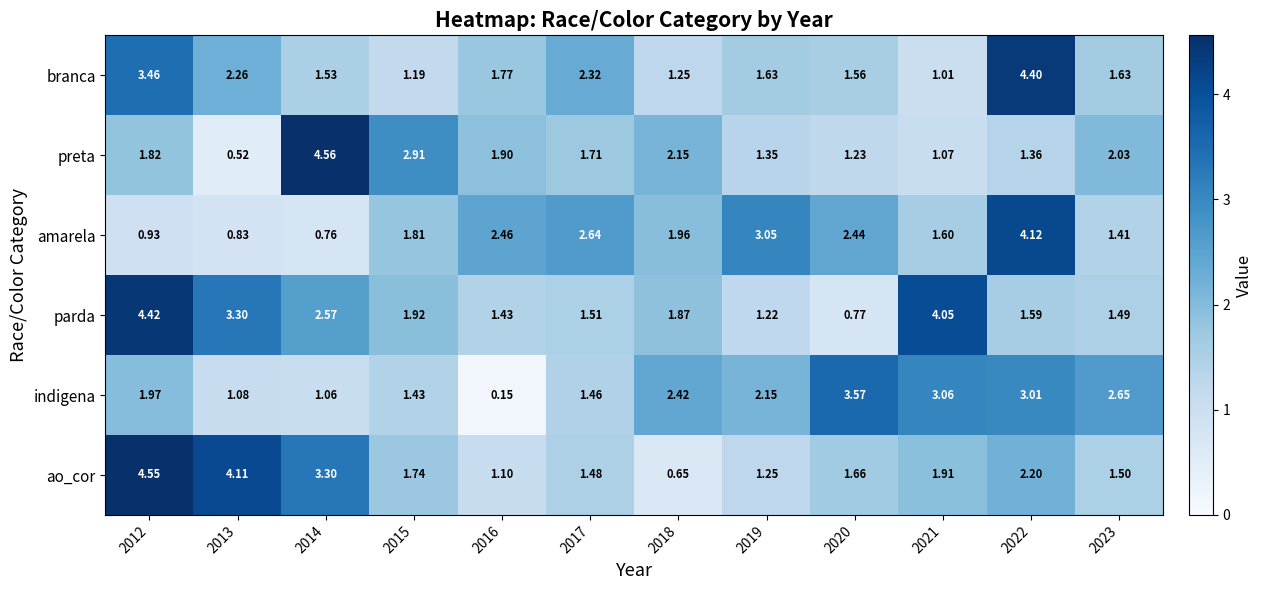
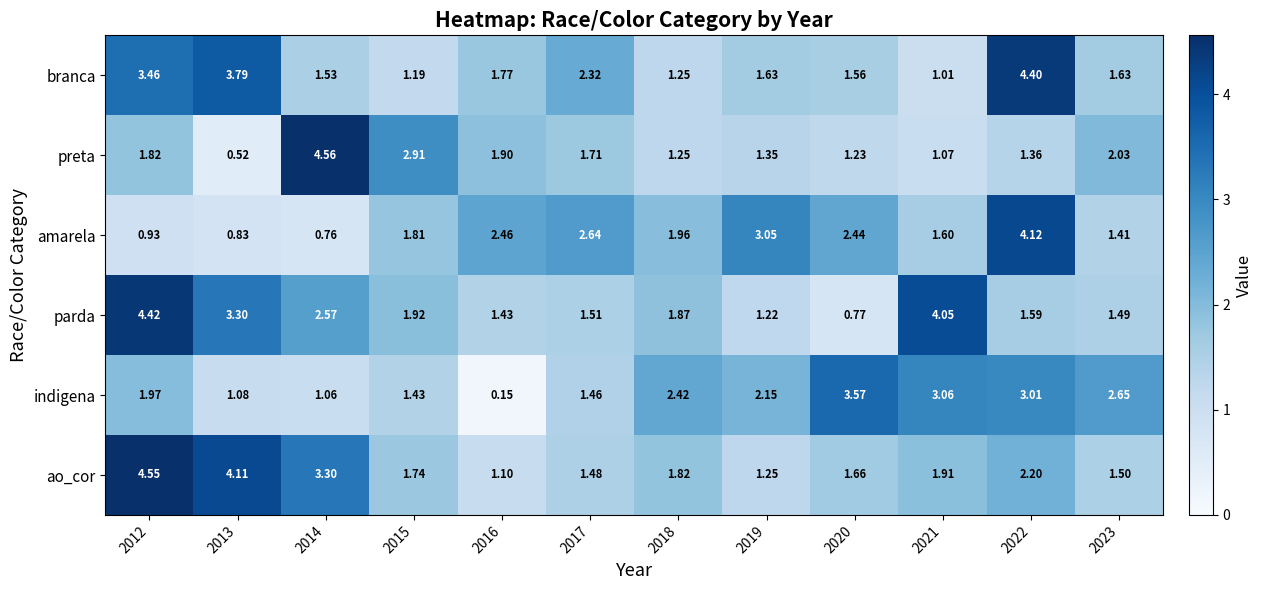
branca, 2013: 2.26 -> 3.79
preta, 2018: 2.15 -> 1.25
ao_cor, 2018: 0.65 -> 1.82
